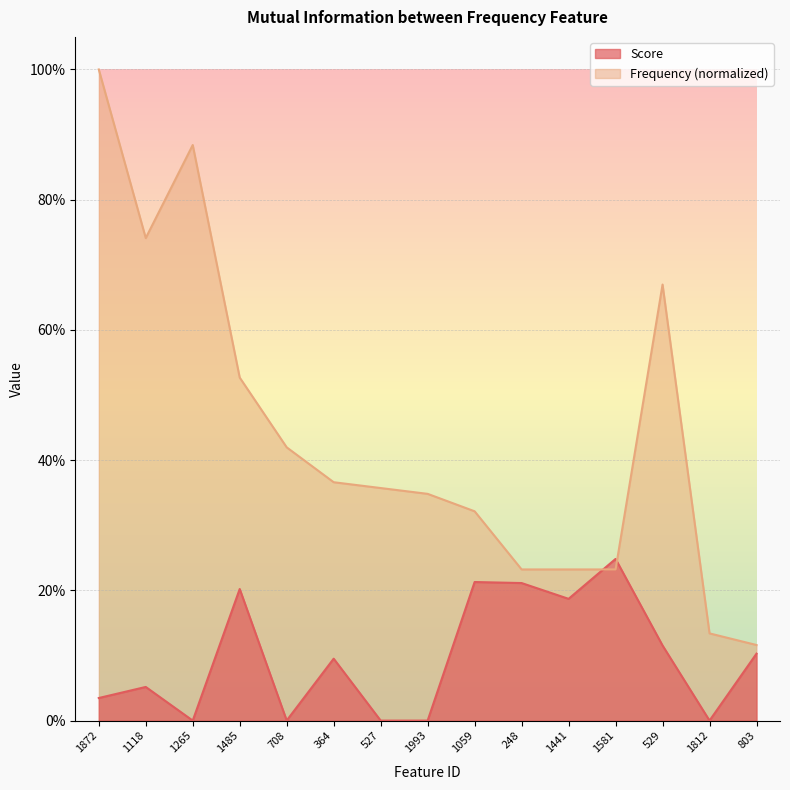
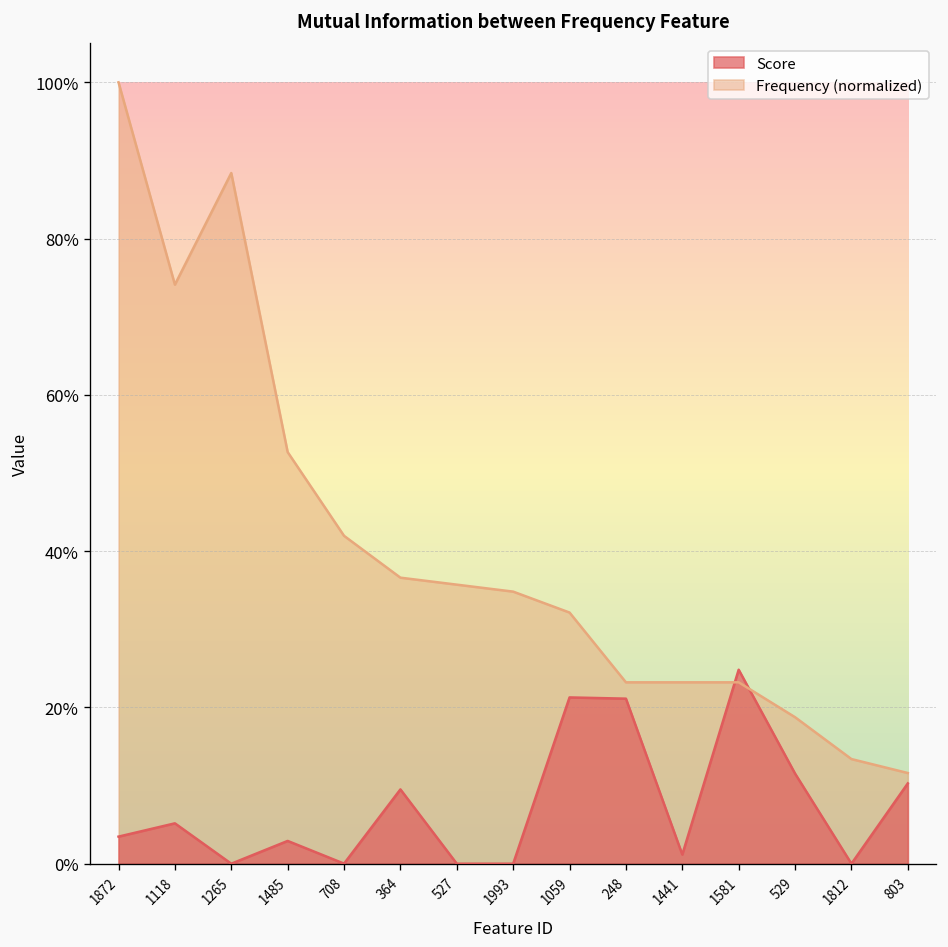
Score, 1485: 20% -> 3%
Score, 1441: 19% -> 1%
Frequency (normalized), 529: 67% -> 19%
